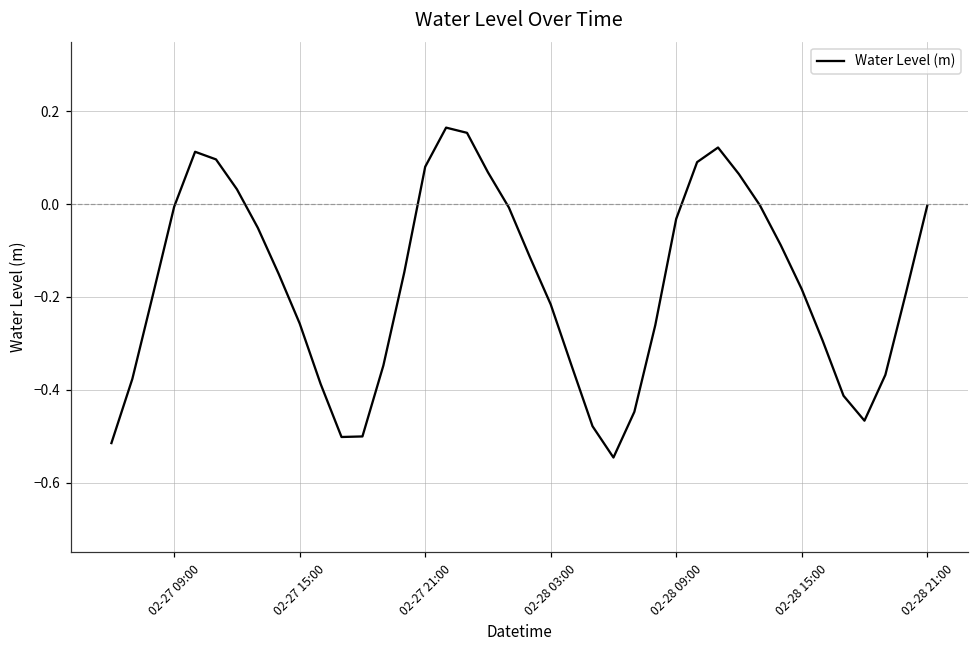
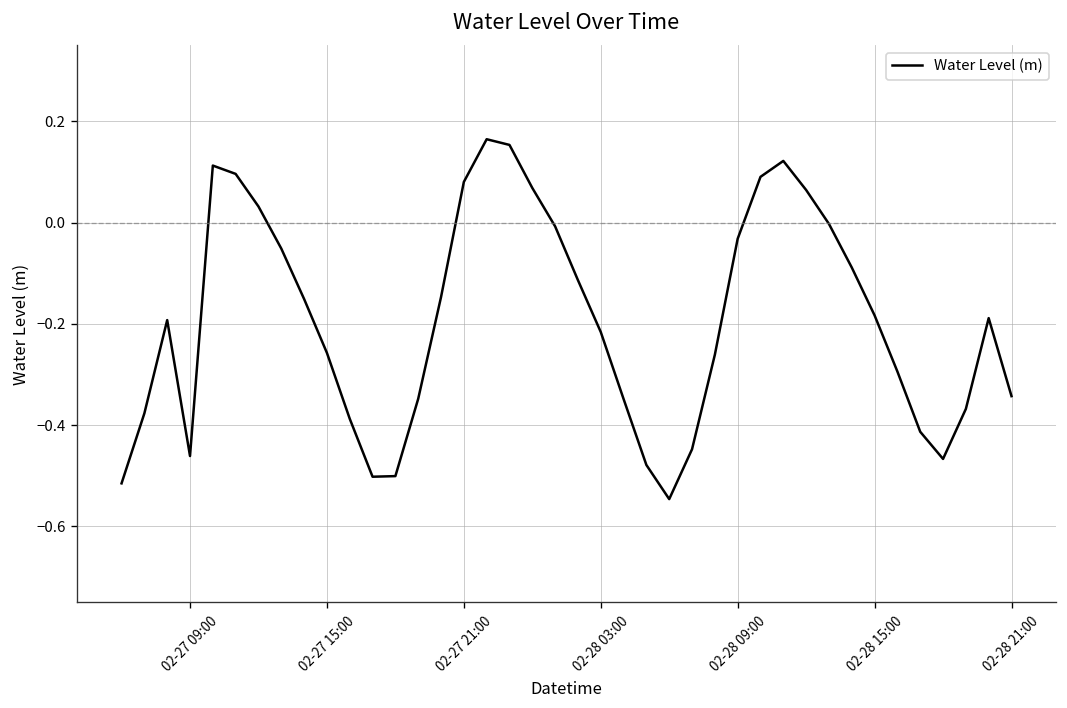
02-27 09:00: -0.01 -> -0.46
02-28 21:00: 0.00 -> -0.34
